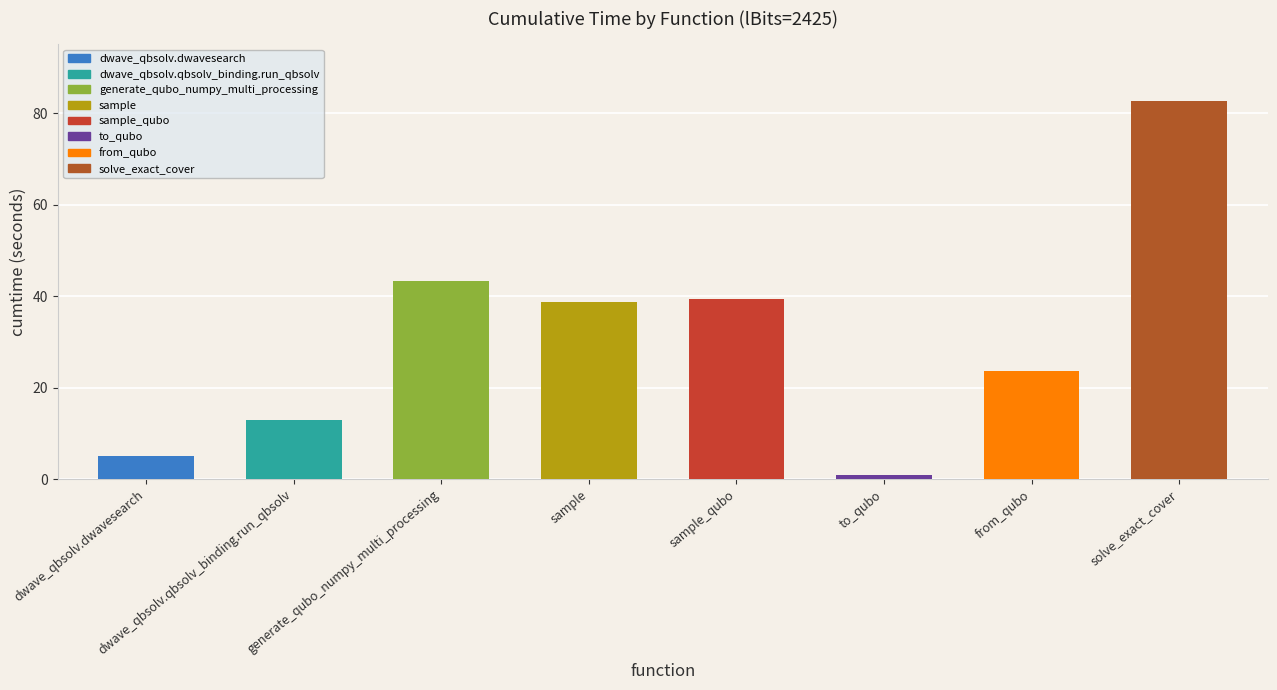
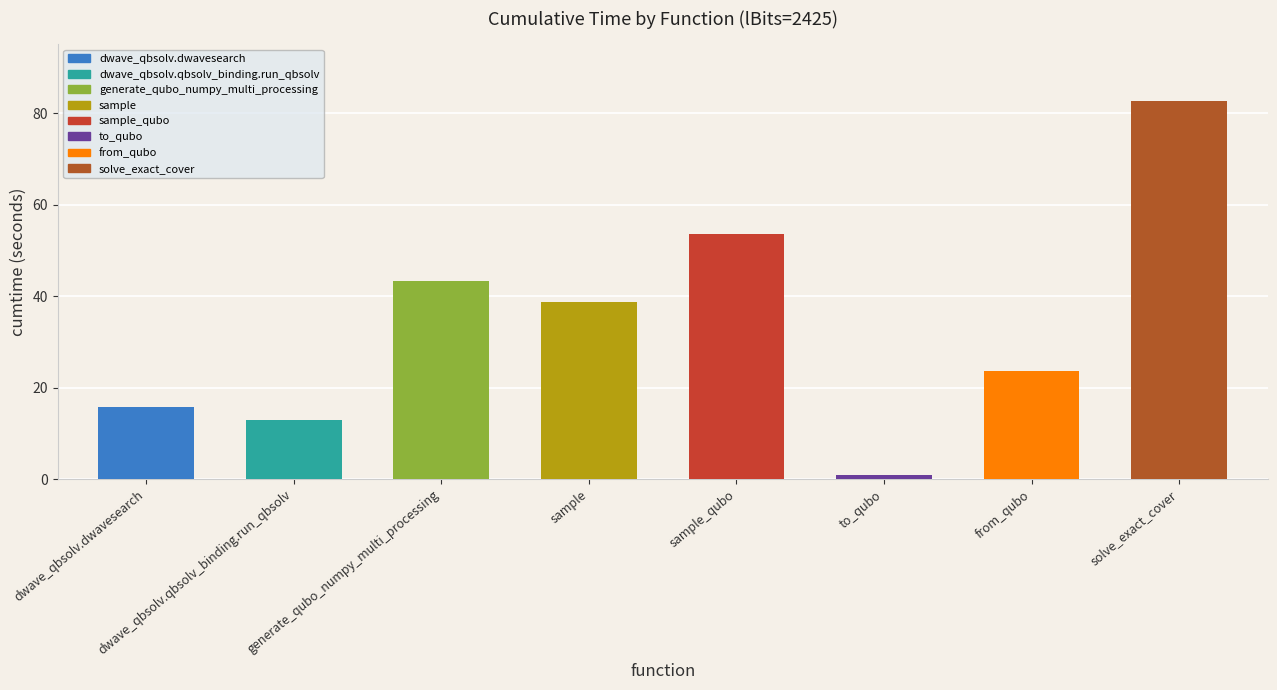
dwave_qbsolv.dwavesearch: 5 -> 16
sample_qubo: 39 -> 54
